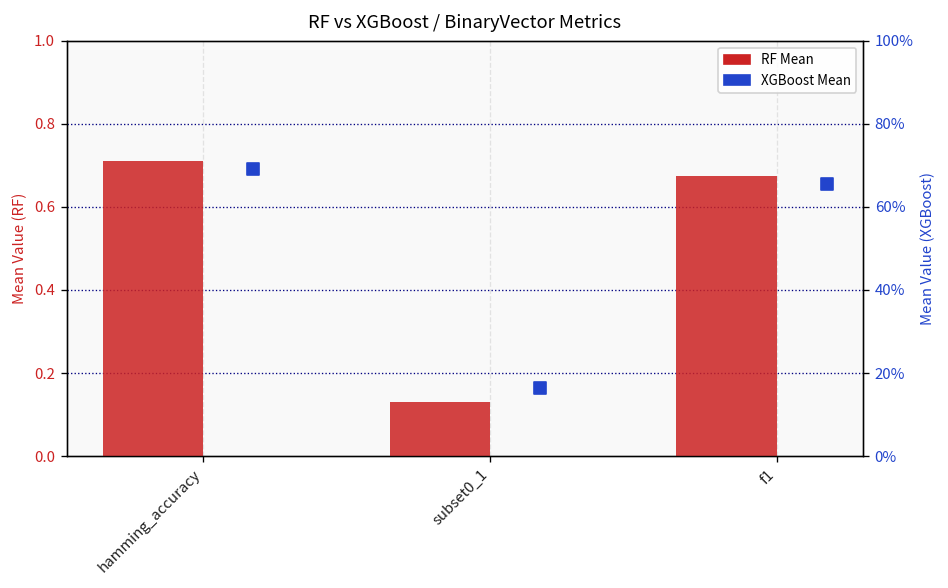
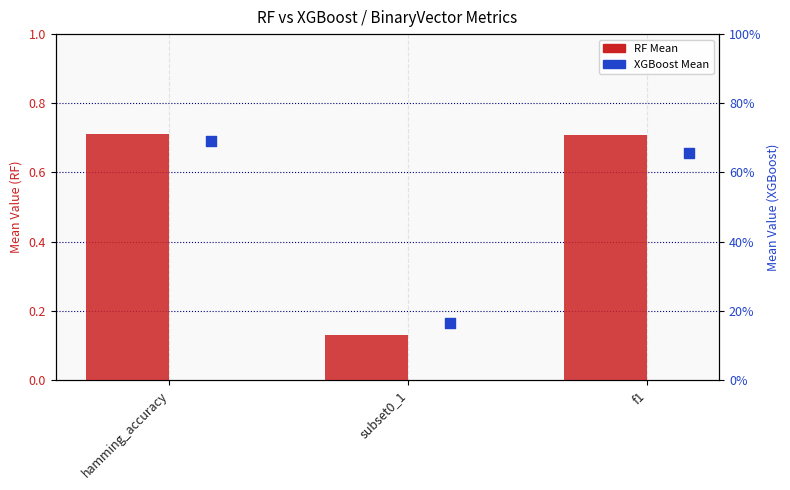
RF Mean, f1: 0.68 -> 0.71
